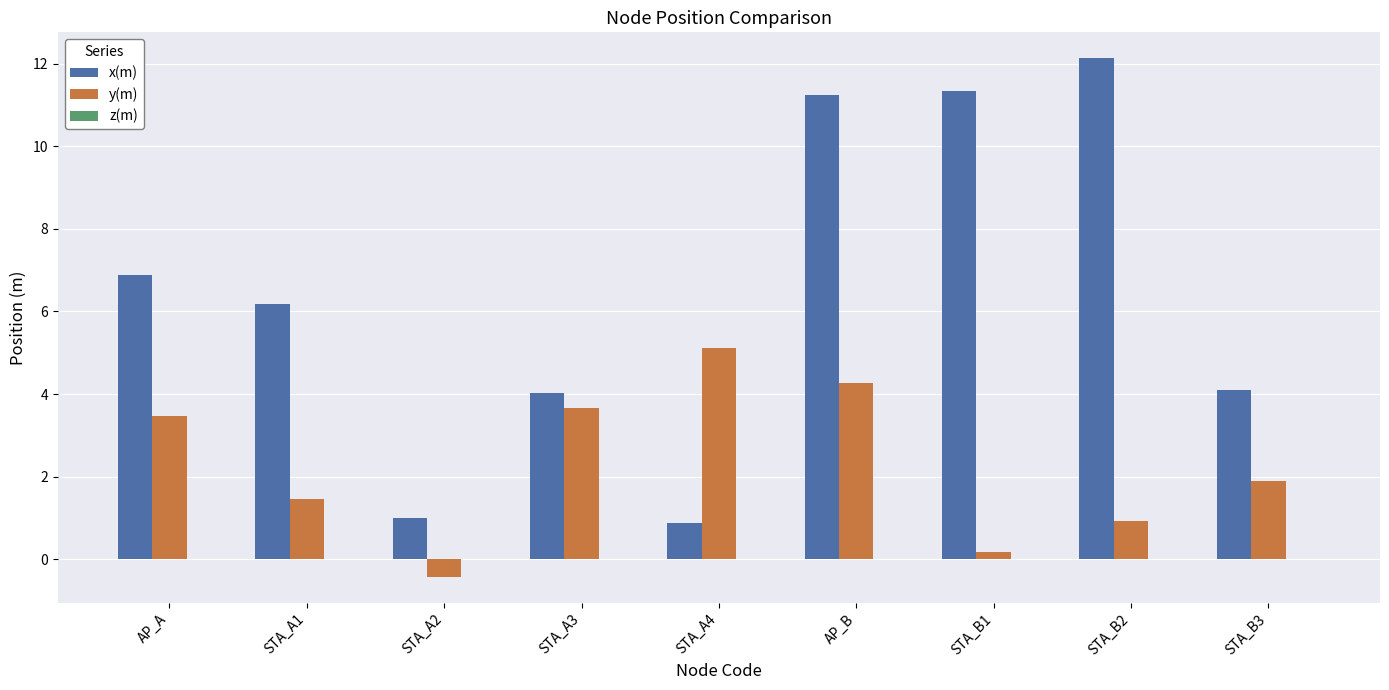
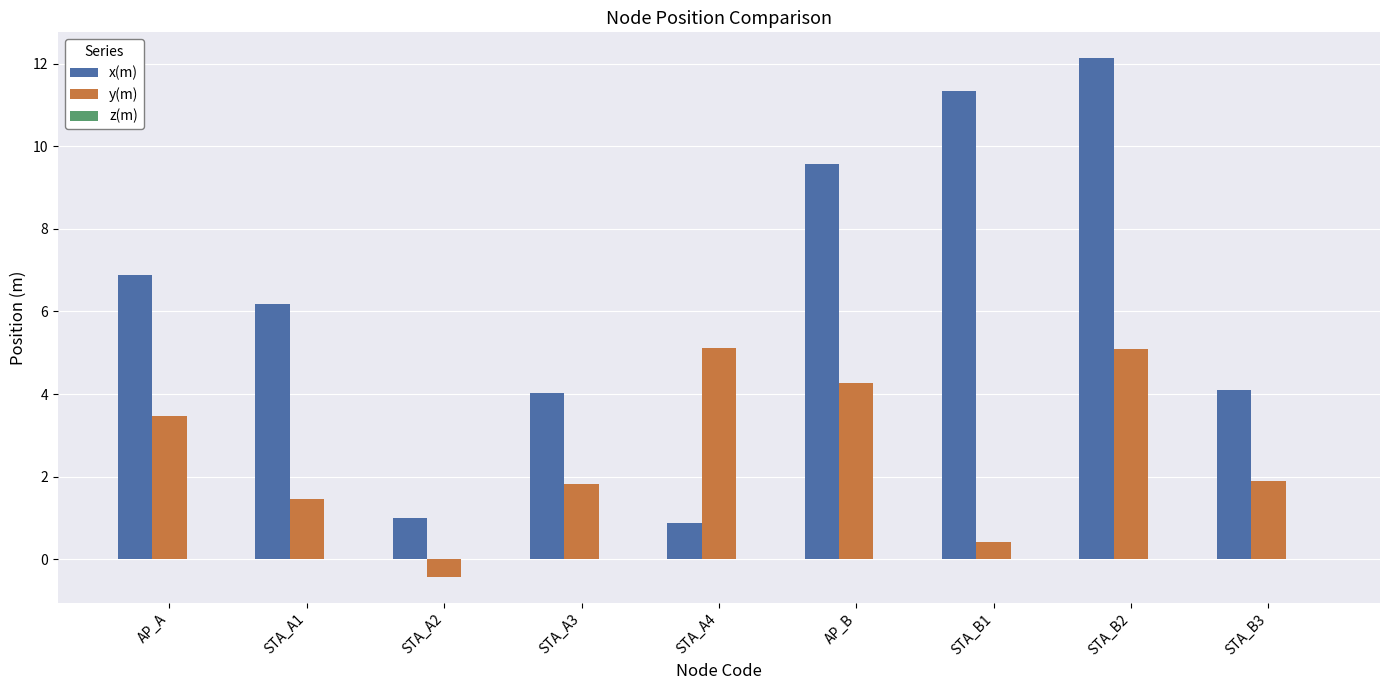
y(m), STA_A3: 3.7 -> 1.8
x(m), AP_B: 11.3 -> 9.6
y(m), STA_B1: 0.2 -> 0.4
y(m), STA_B2: 0.9 -> 5.1
